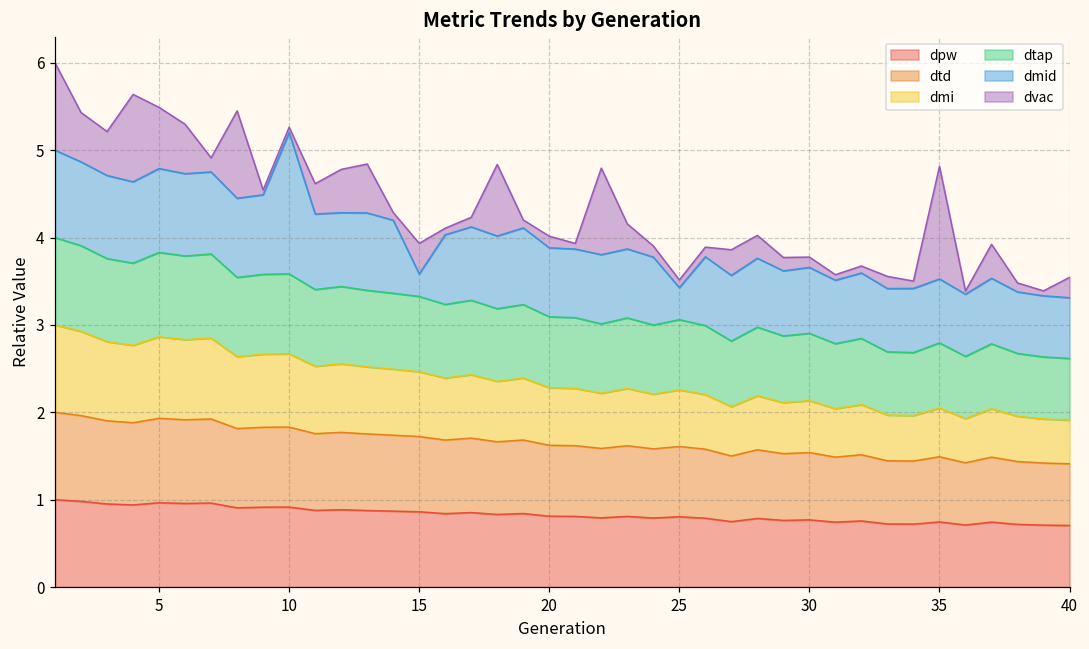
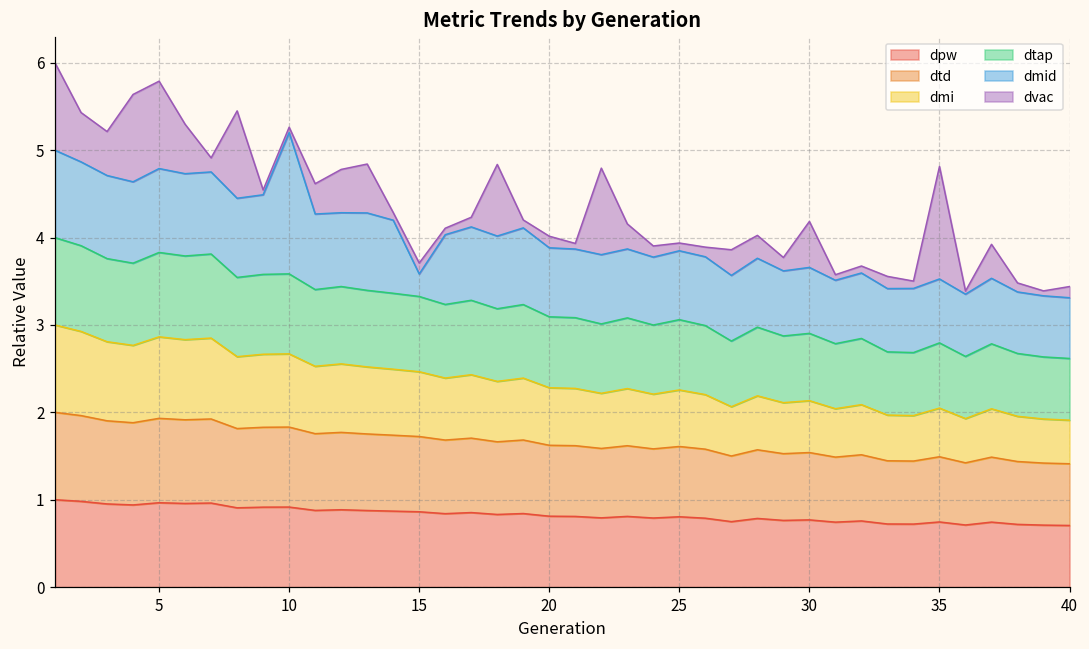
dvac, 5: 0.7 -> 1.0
dvac, 15: 0.4 -> 0.1
dmid, 25: 0.4 -> 0.8
dvac, 30: 0.1 -> 0.5
dvac, 40: 0.2 -> 0.1
